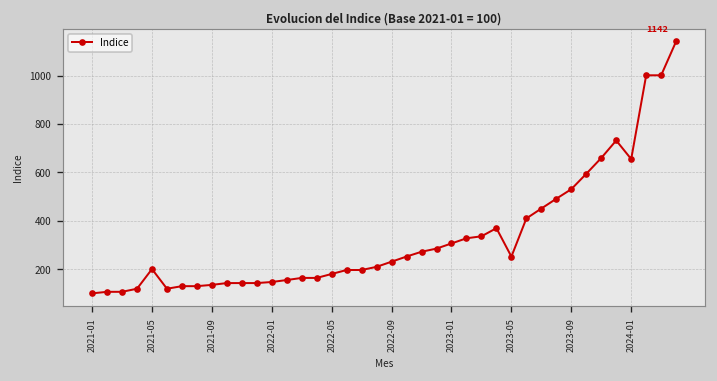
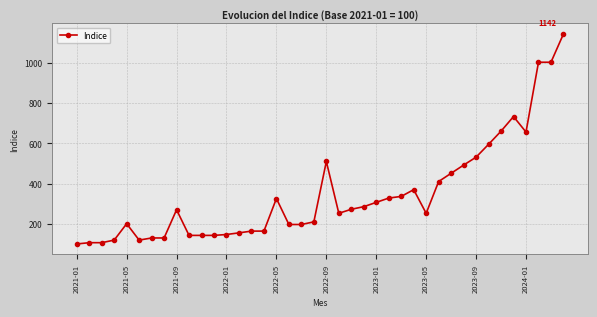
2021-09: 140 -> 270
2022-05: 180 -> 330
2022-09: 230 -> 510
